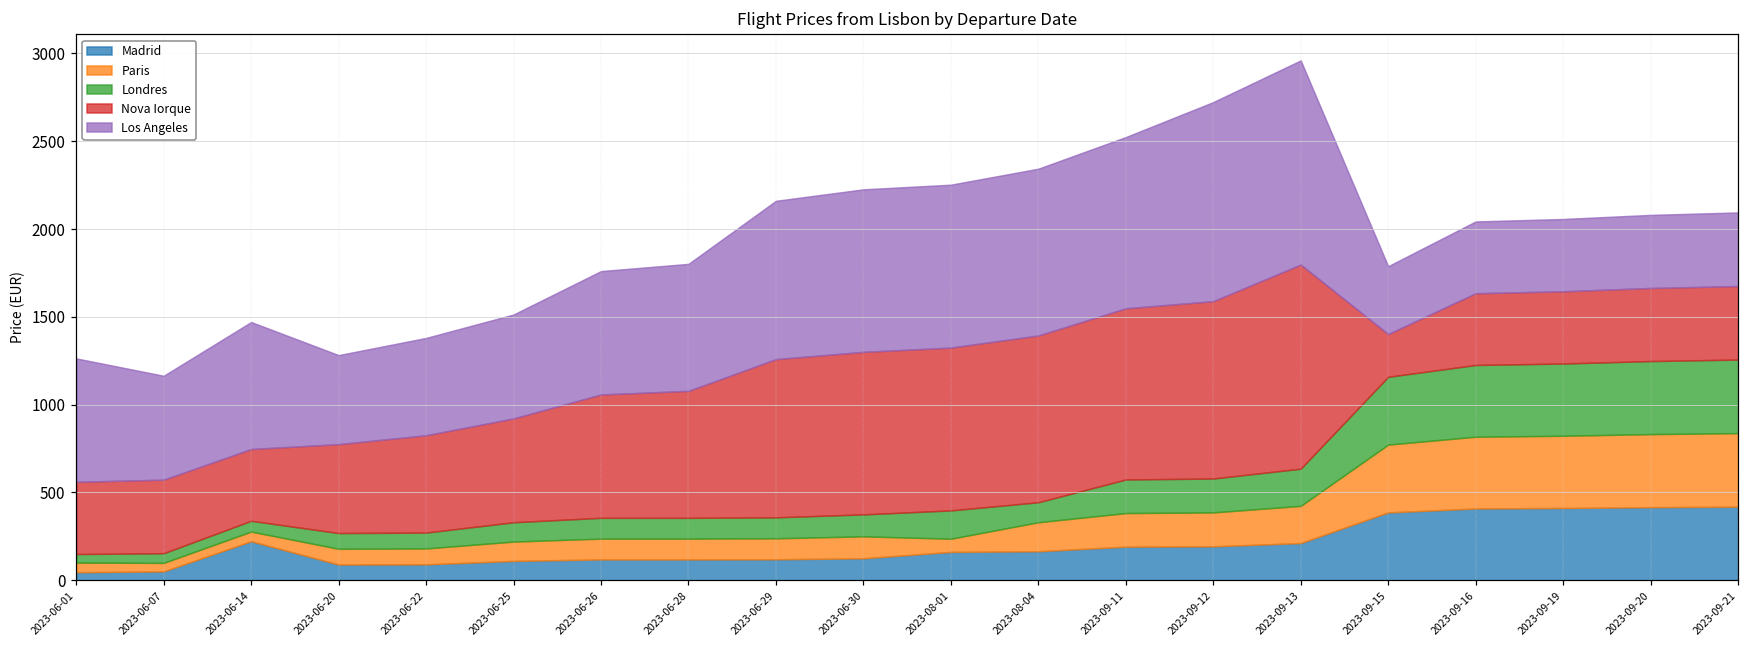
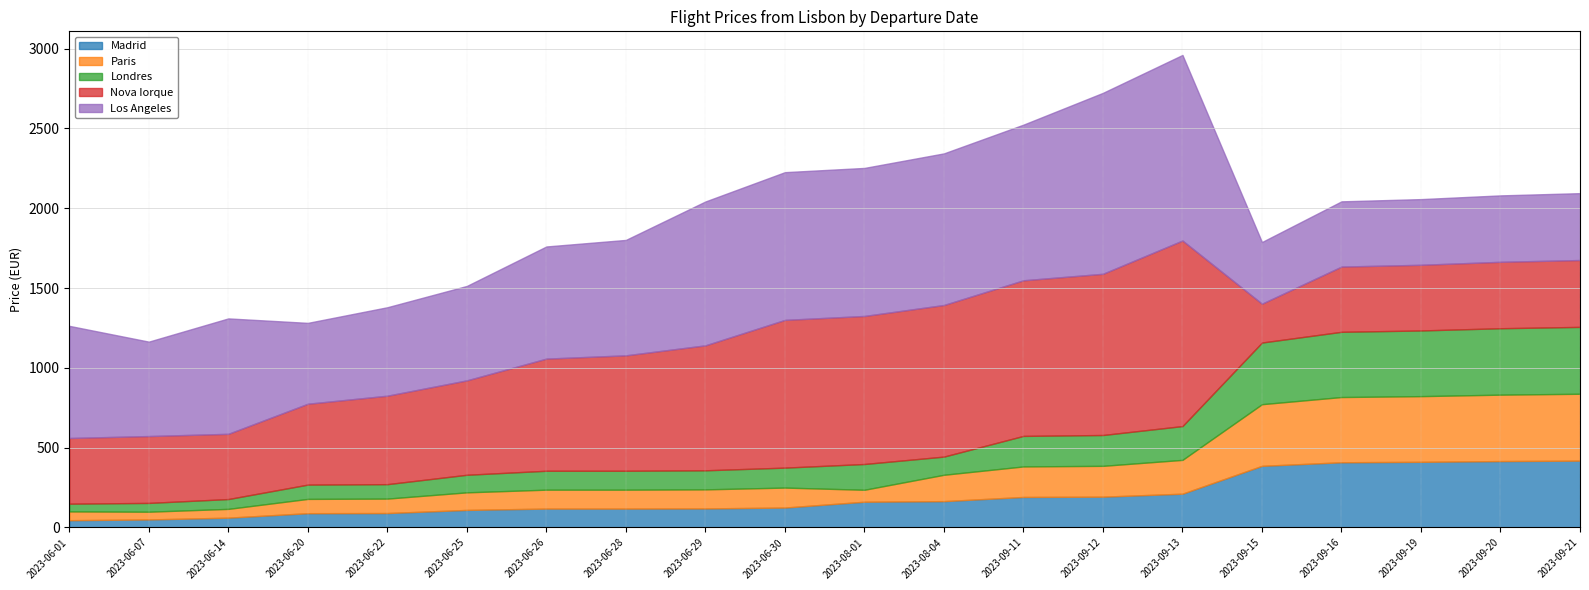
Madrid, 2023-06-14: 220 -> 60
Nova Iorque, 2023-06-29: 900 -> 780
